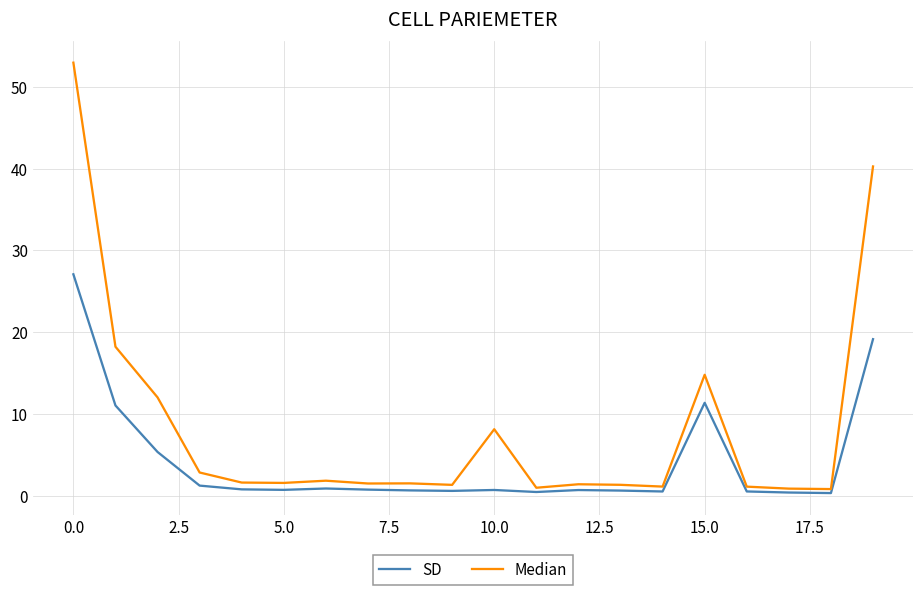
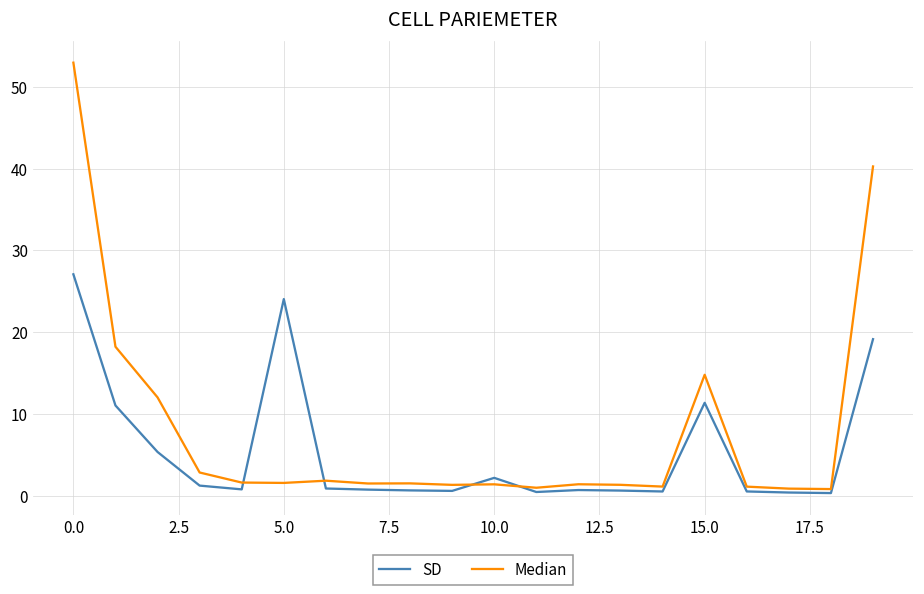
SD, 5.0: 1 -> 24
SD, 10.0: 1 -> 2
Median, 10.0: 8 -> 1
